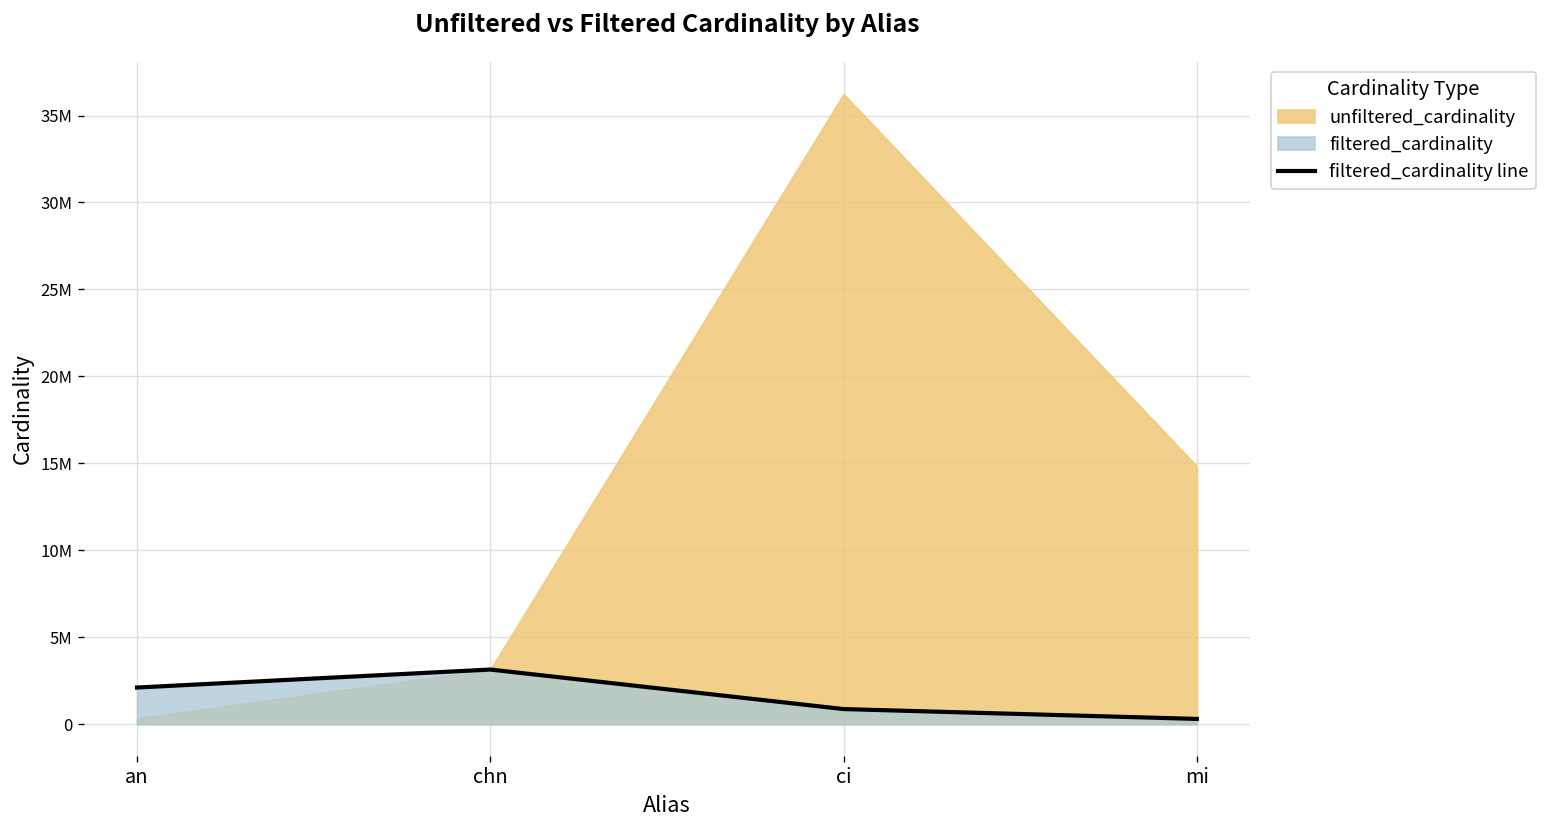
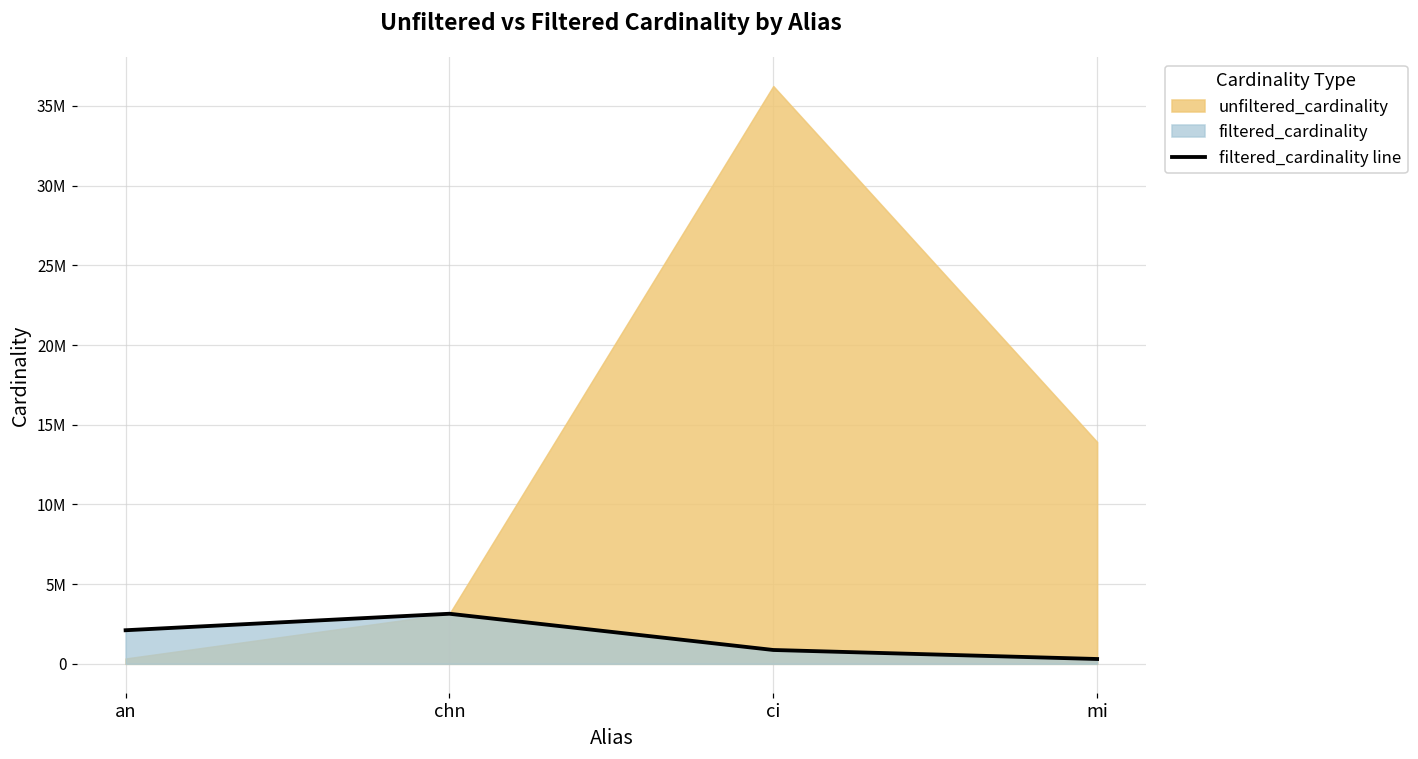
unfiltered_cardinality, mi: 14800000 -> 13900000
